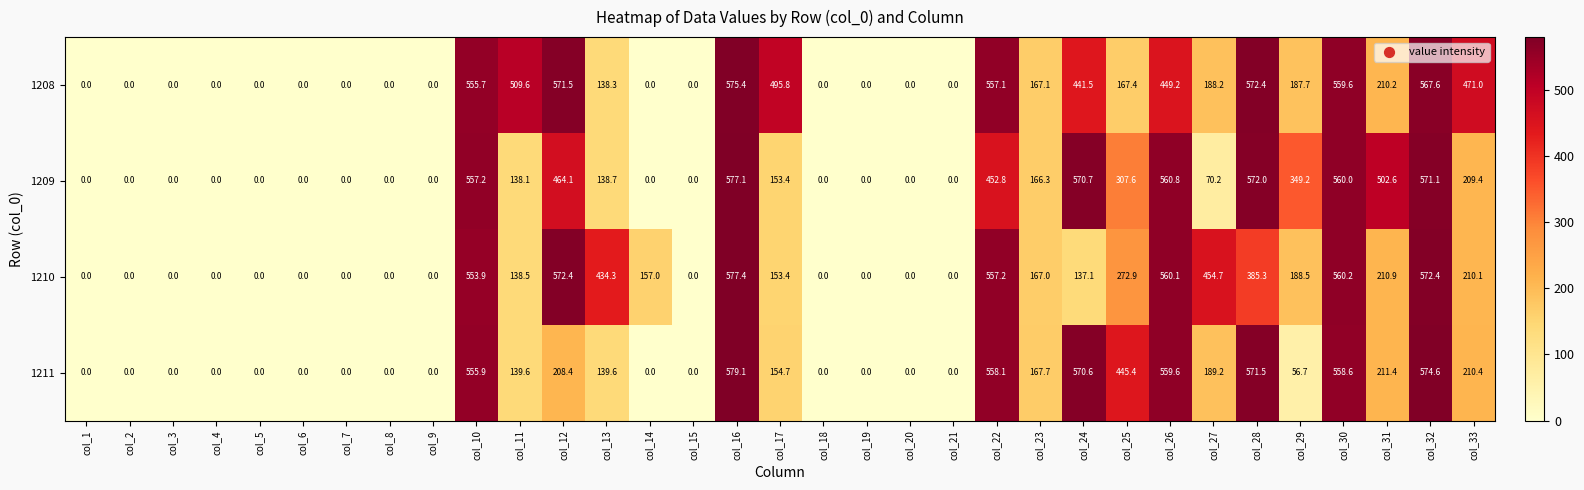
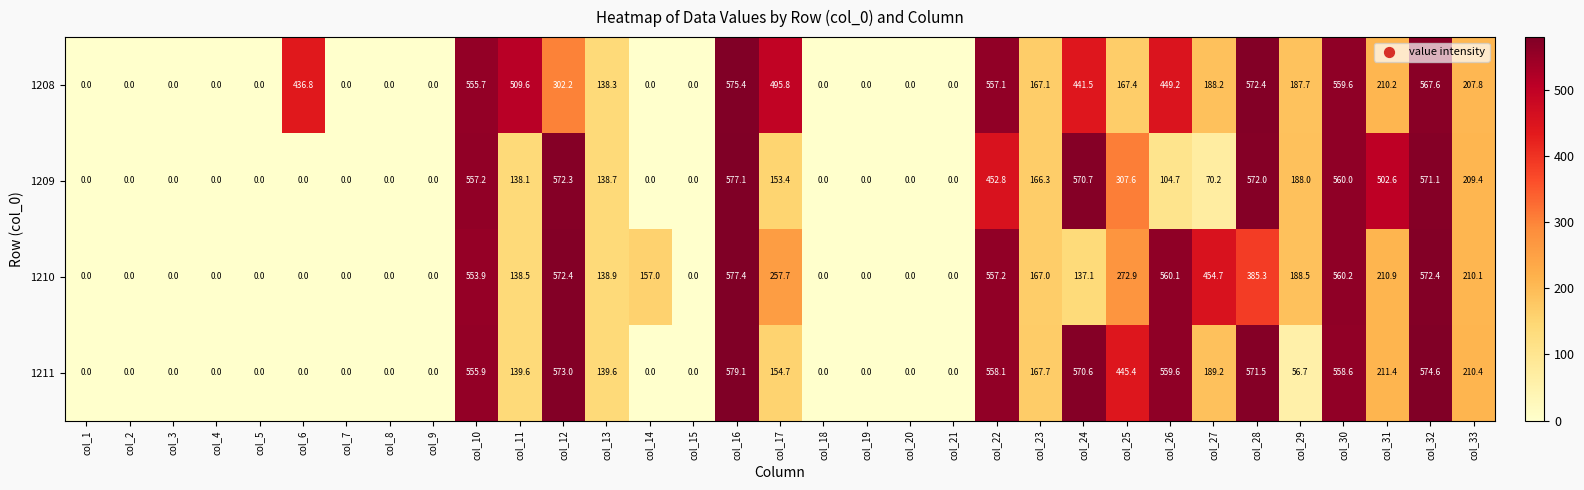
1208, col_6: 0.0 -> 436.8
1208, col_12: 571.5 -> 302.2
1208, col_33: 471.0 -> 207.8
1209, col_12: 464.1 -> 572.3
1209, col_26: 560.8 -> 104.7
1209, col_29: 349.2 -> 188.0
1210, col_13: 434.3 -> 138.9
1210, col_17: 153.4 -> 257.7
1211, col_12: 208.4 -> 573.0
